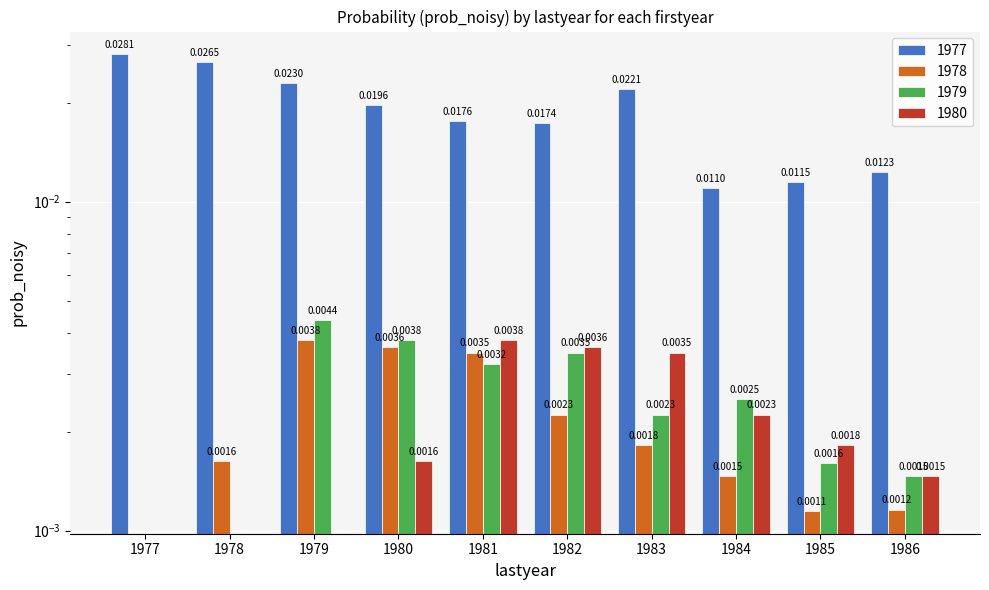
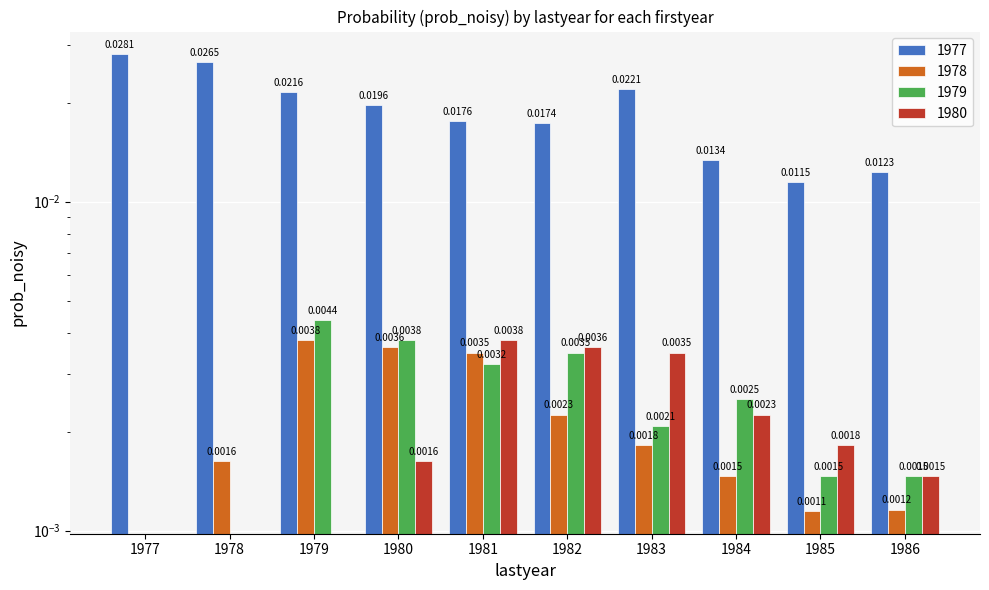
1977, 1979: 0.0230 -> 0.0216
1979, 1983: 0.0023 -> 0.0021
1977, 1984: 0.0110 -> 0.0134
1979, 1985: 0.0016 -> 0.0015
